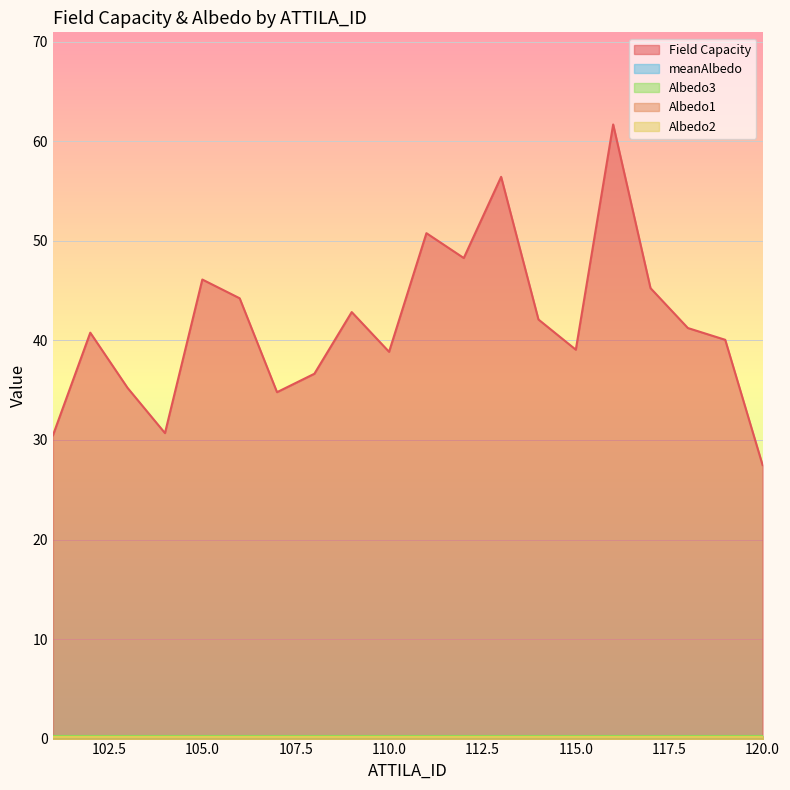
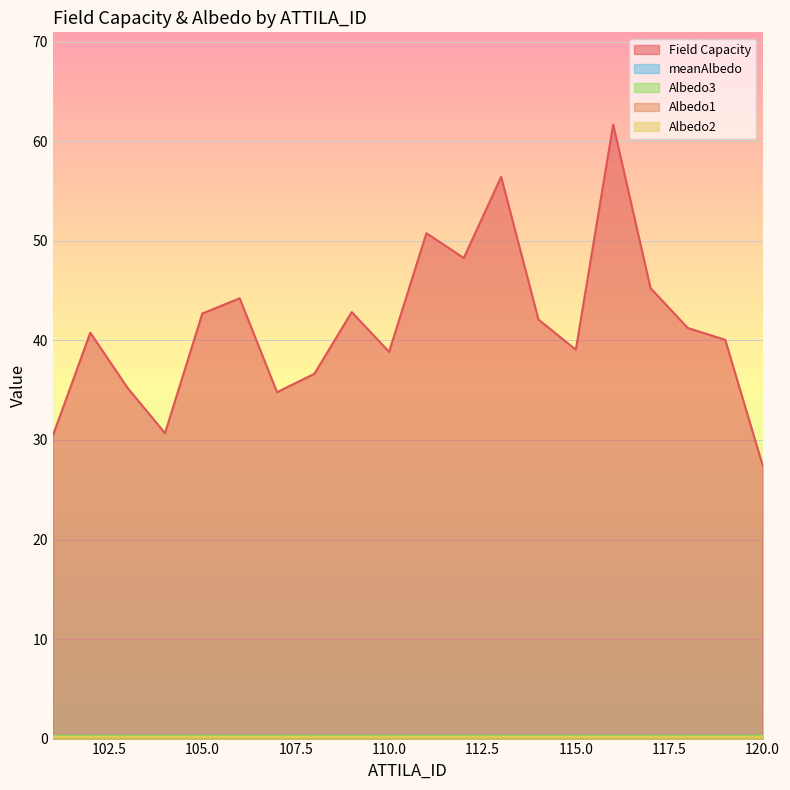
Field Capacity, 105.0: 46 -> 43
